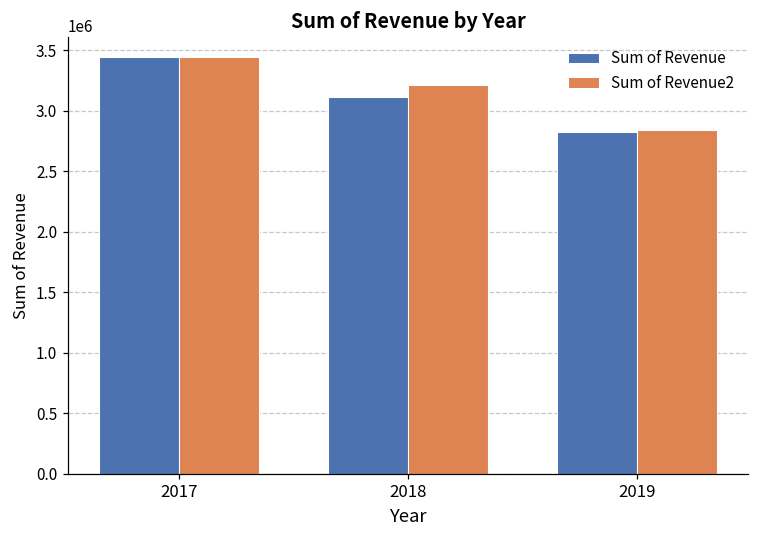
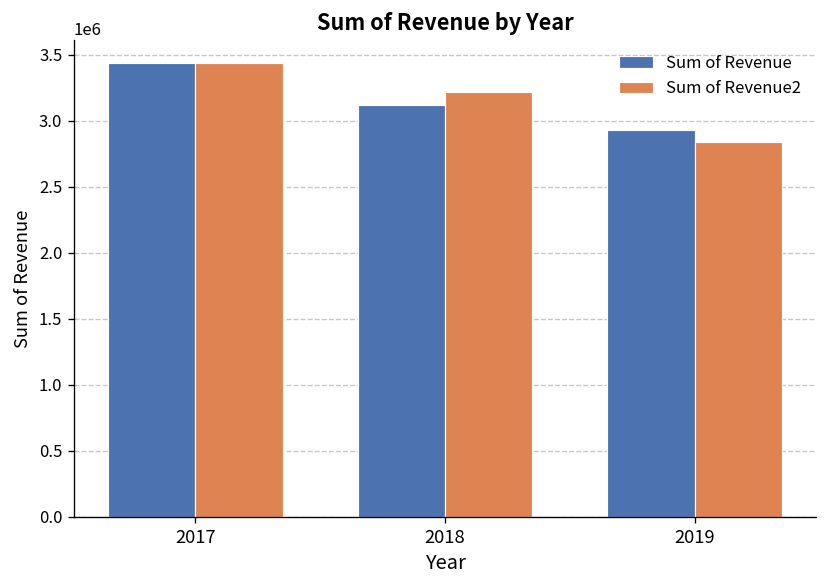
Sum of Revenue, 2019: 2830000 -> 2930000
